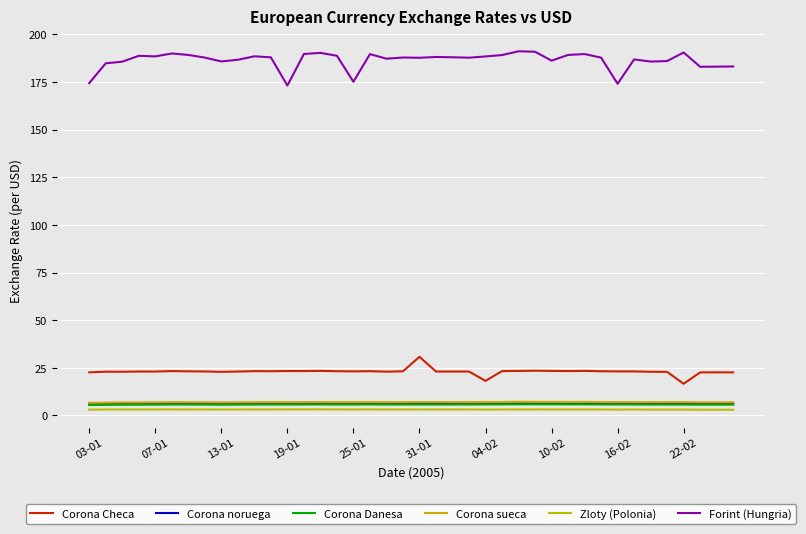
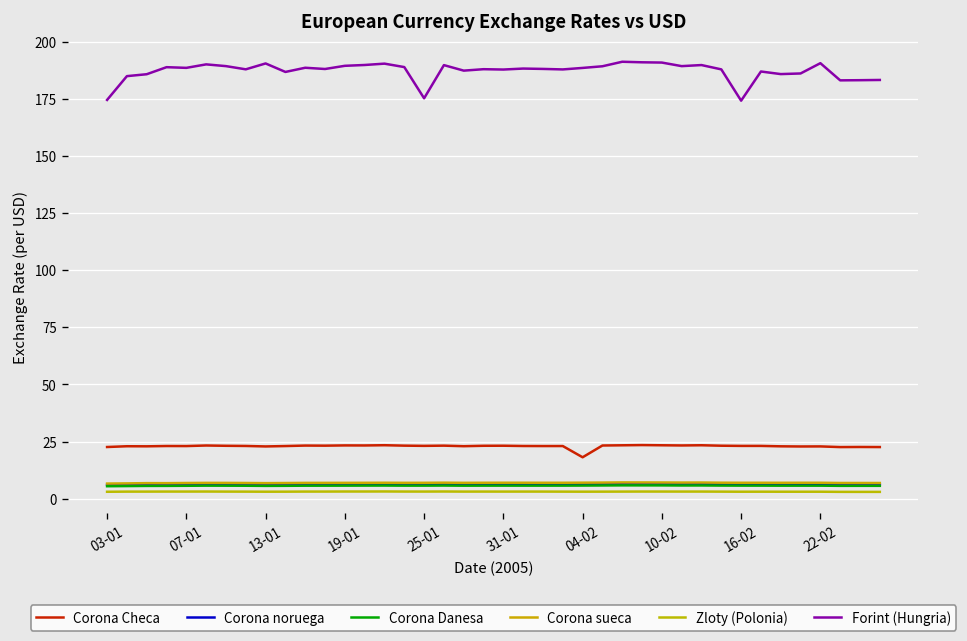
Forint (Hungria), 13-01: 186 -> 190
Forint (Hungria), 19-01: 173 -> 189
Corona Checa, 31-01: 31 -> 23
Forint (Hungria), 10-02: 186 -> 191
Corona Checa, 22-02: 17 -> 23
